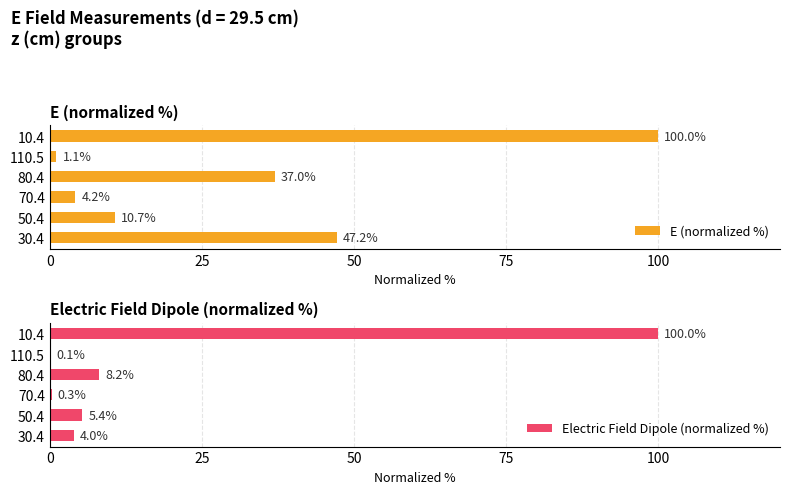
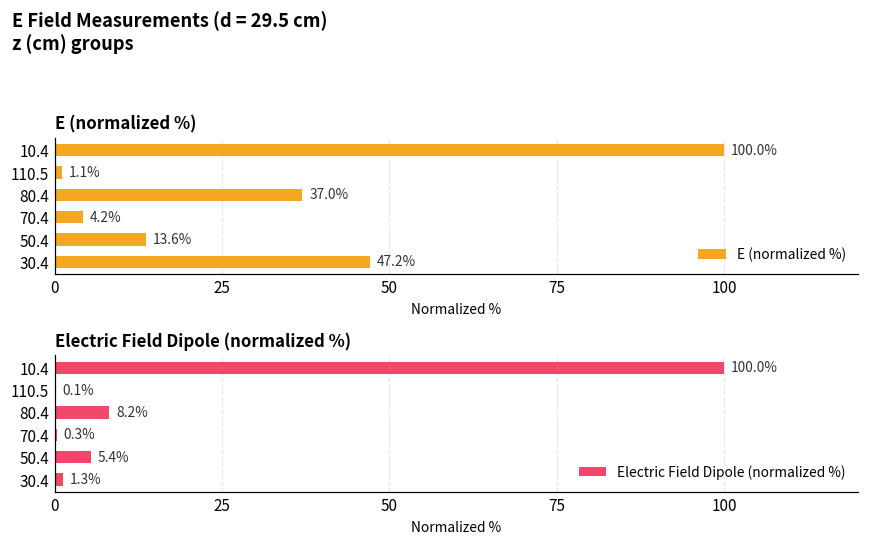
E (normalized %), 50.4: 10.7% -> 13.6%
Electric Field Dipole (normalized %), 30.4: 4.0% -> 1.3%
